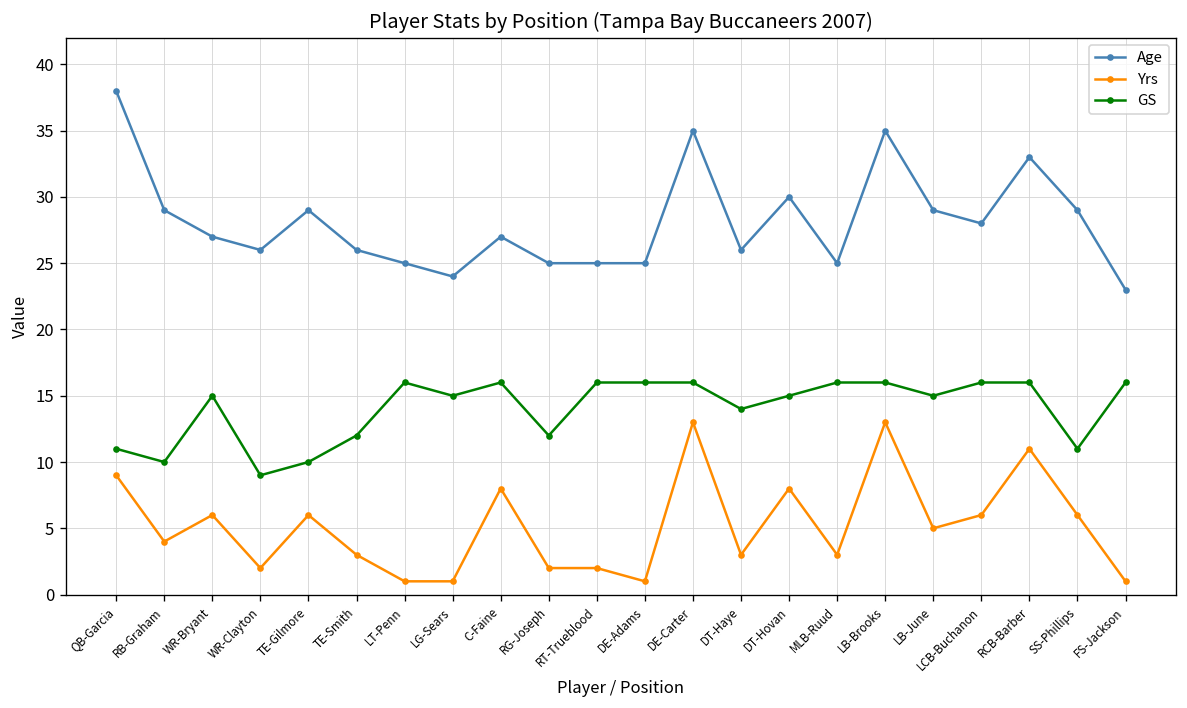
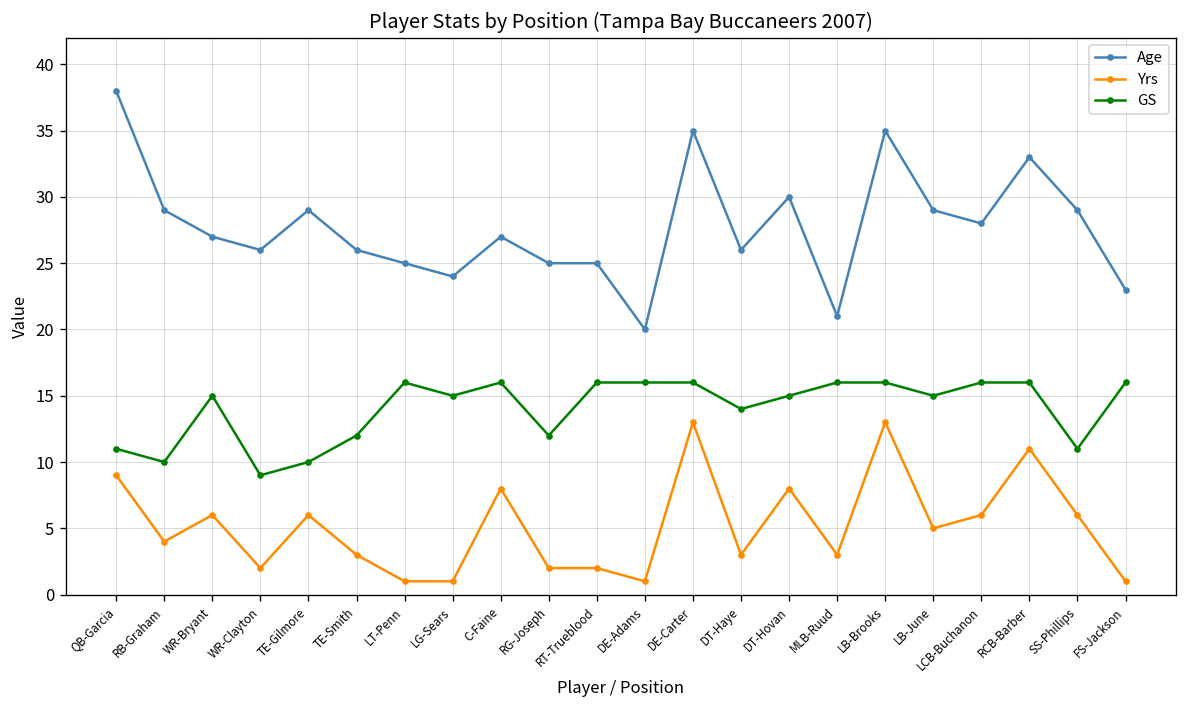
Age, DE-Adams: 25 -> 20
Age, MLB-Ruud: 25 -> 21
